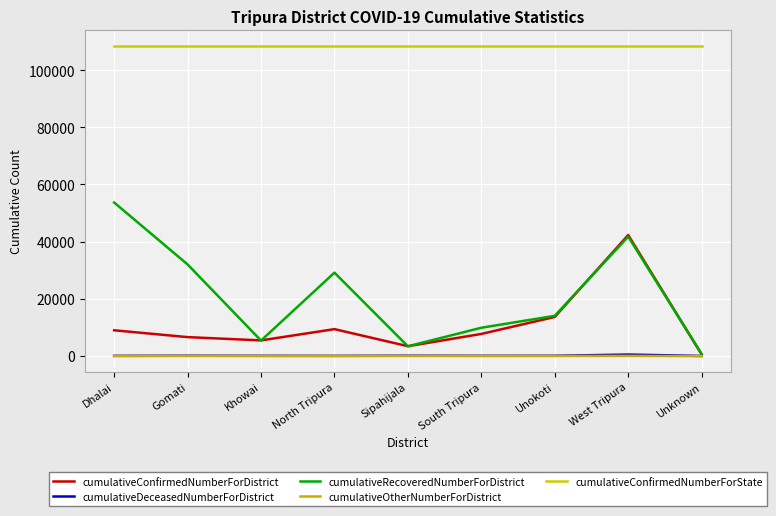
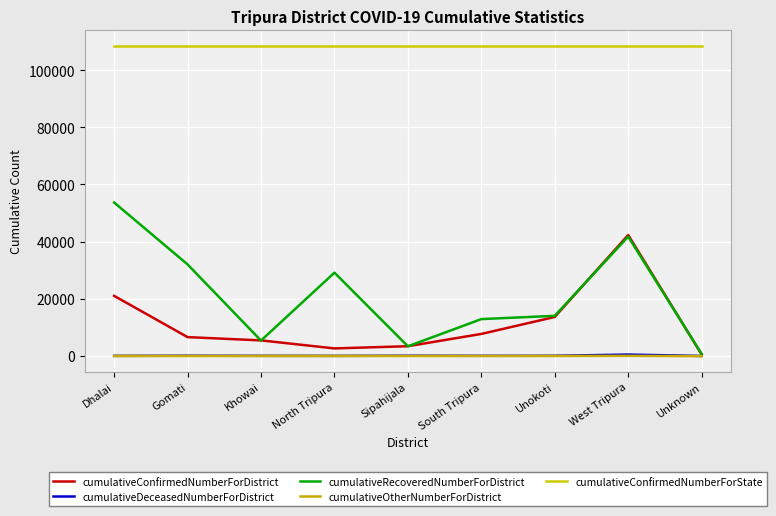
cumulativeConfirmedNumberForDistrict, Dhalai: 9000 -> 21000
cumulativeConfirmedNumberForDistrict, North Tripura: 9000 -> 3000
cumulativeRecoveredNumberForDistrict, South Tripura: 10000 -> 13000
